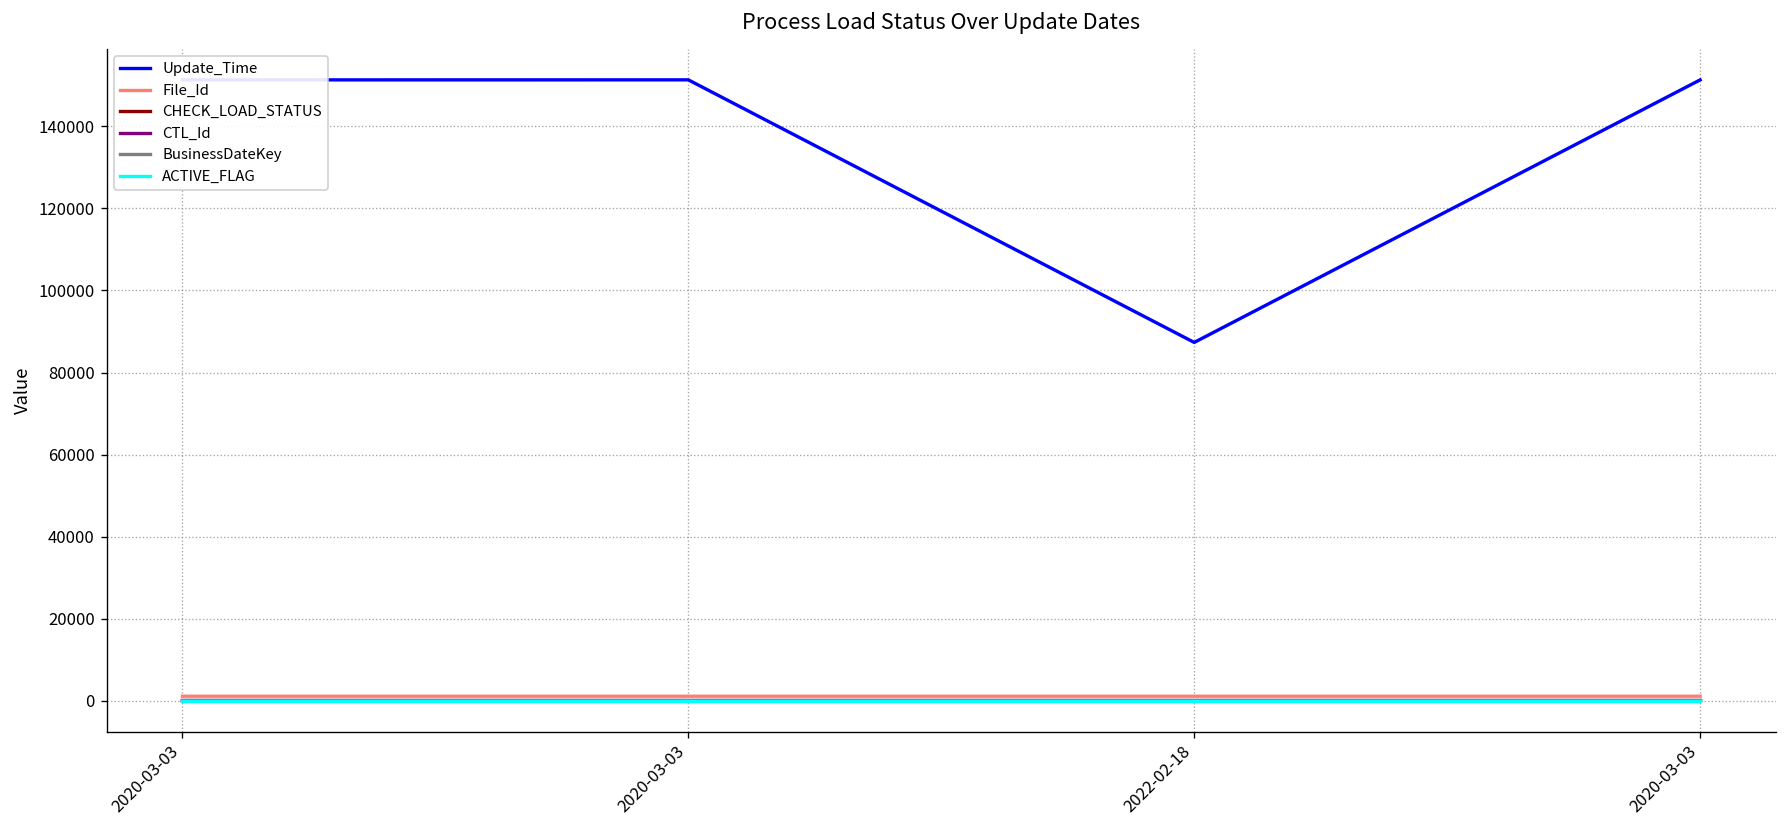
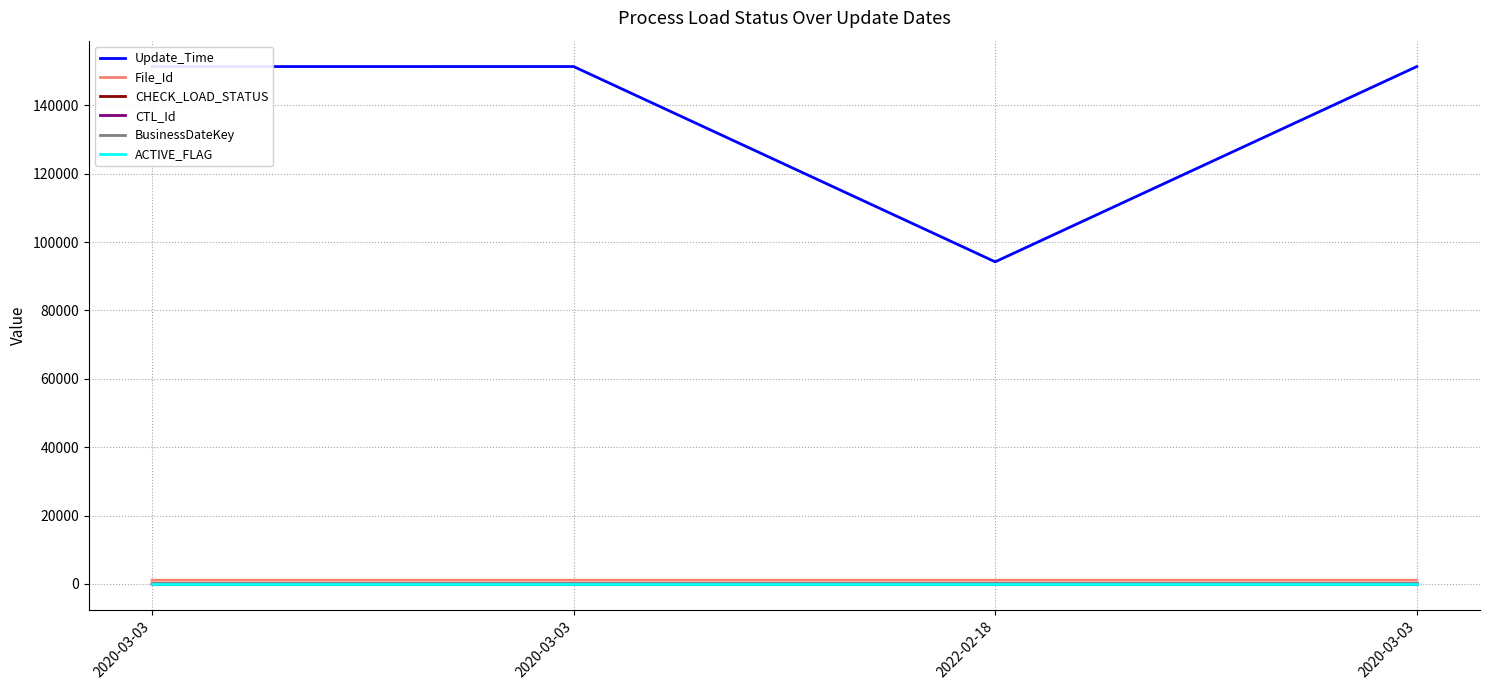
Update_Time, 2022-02-18: 87000 -> 94000
